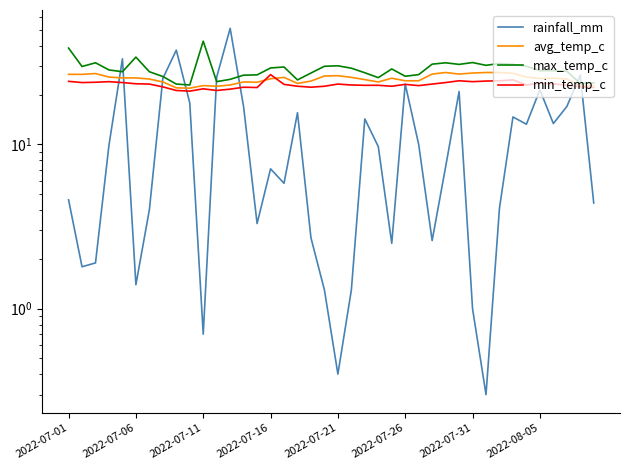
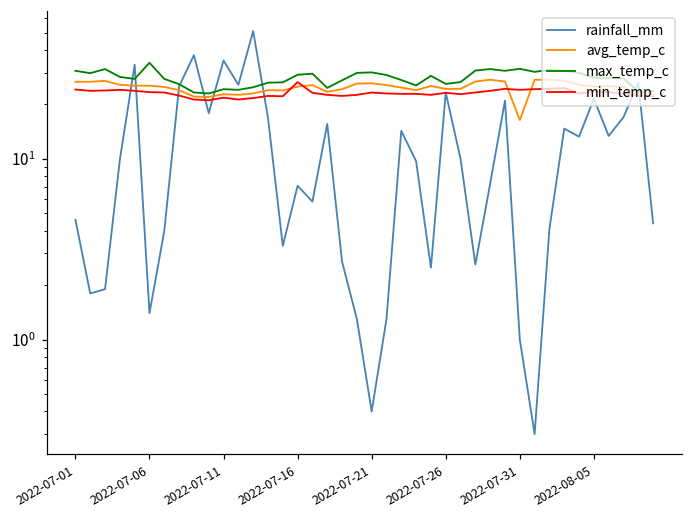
max_temp_c, 2022-07-01: 39 -> 31
rainfall_mm, 2022-07-11: 0.7 -> 35
max_temp_c, 2022-07-11: 43 -> 24
avg_temp_c, 2022-07-31: 27 -> 16
